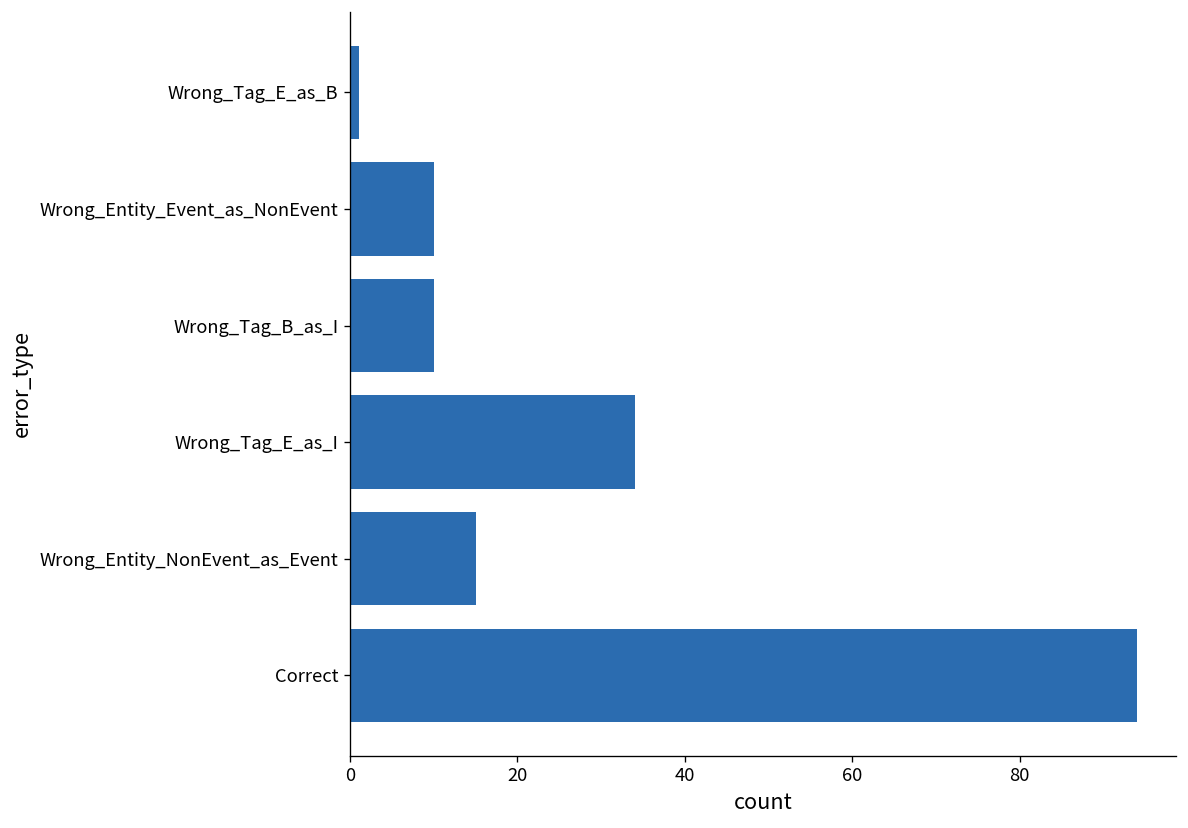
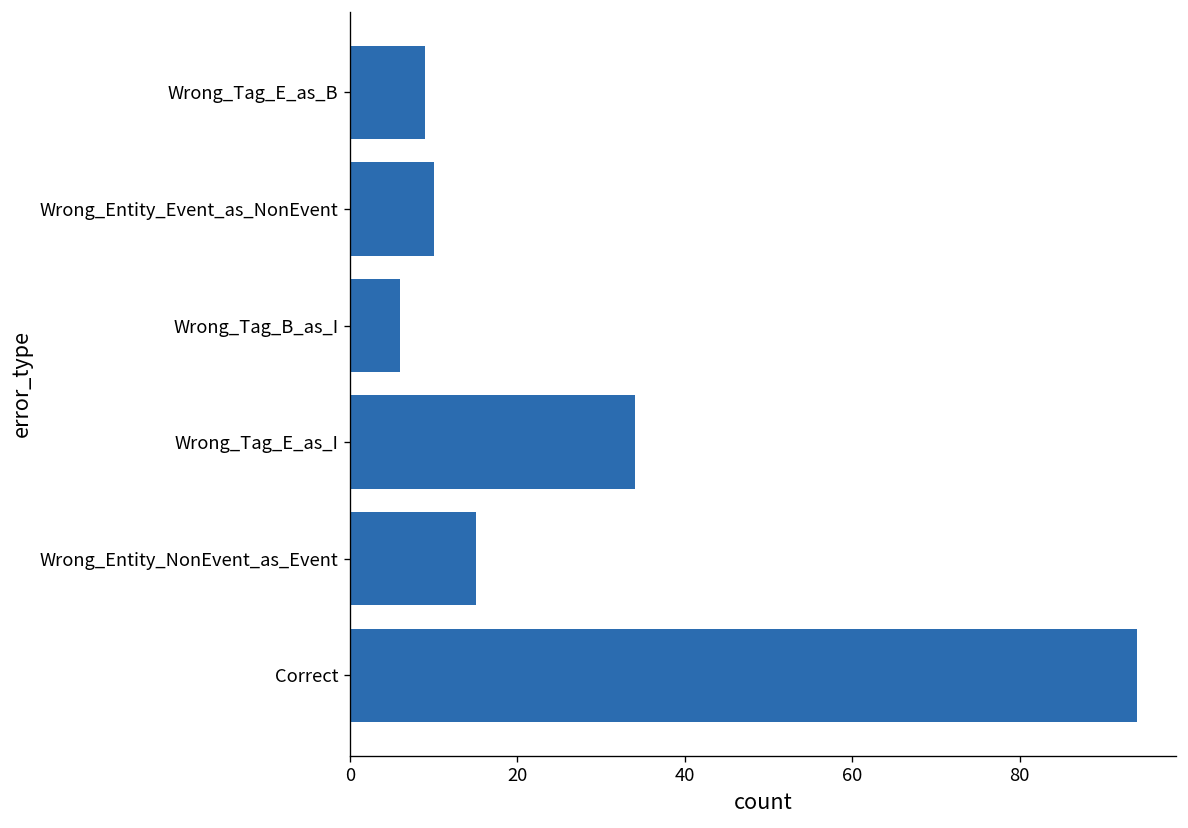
Wrong_Tag_E_as_B: 1 -> 9
Wrong_Tag_B_as_I: 10 -> 6
